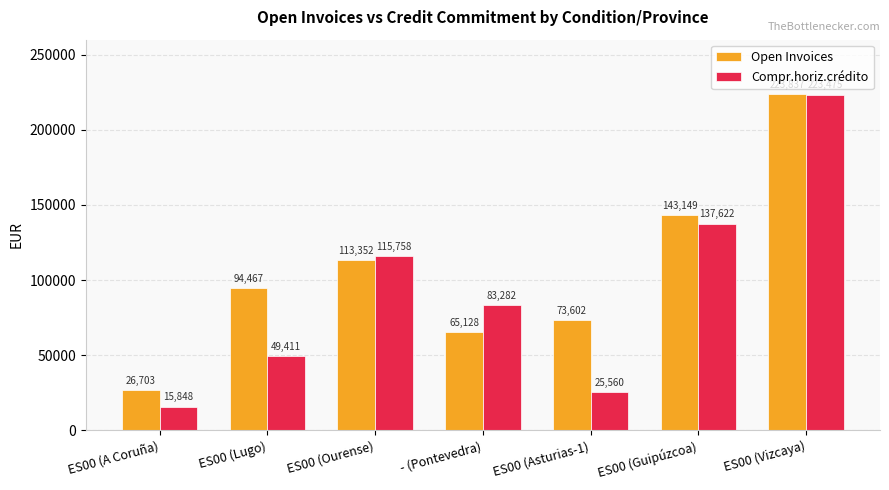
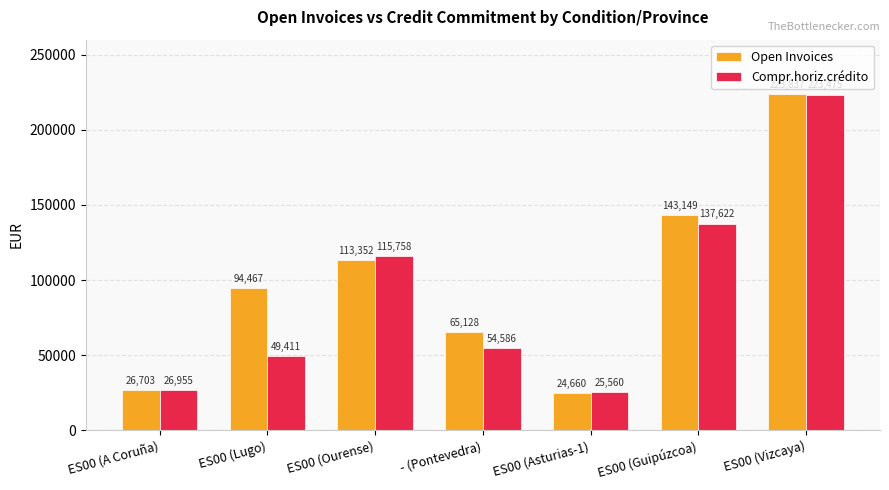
Compr.horiz.crédito, ES00 (A Coruña): 15,848 -> 26,955
Compr.horiz.crédito, - (Pontevedra): 83,282 -> 54,586
Open Invoices, ES00 (Asturias-1): 73,602 -> 24,660
